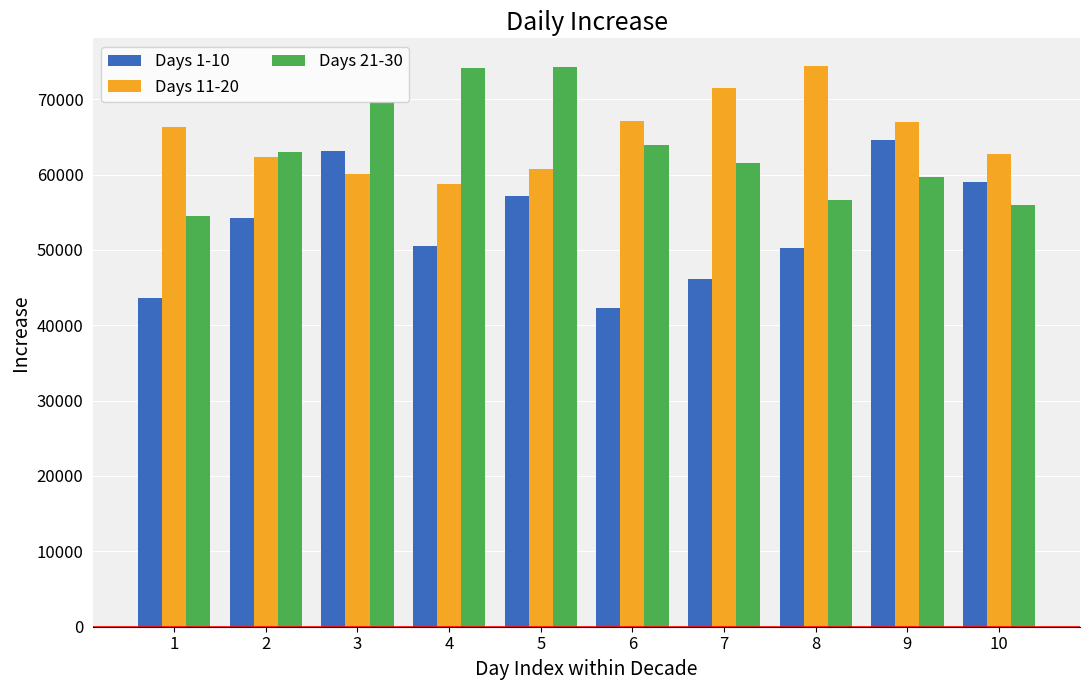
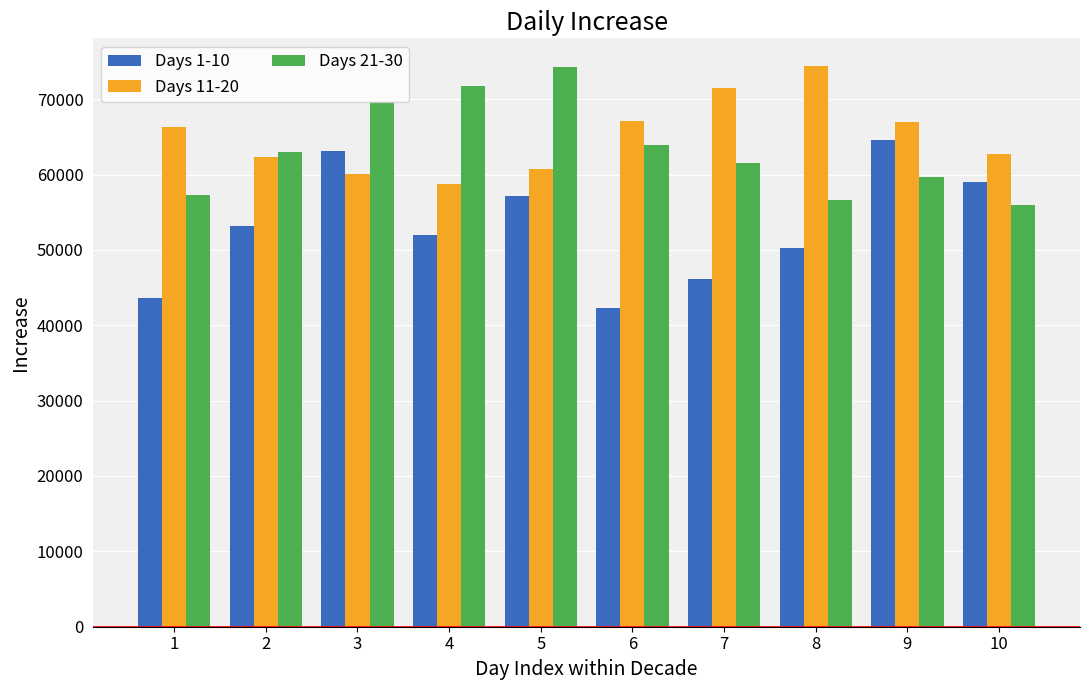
Days 21-30, 1: 54000 -> 57000
Days 1-10, 2: 54000 -> 53000
Days 1-10, 4: 50000 -> 52000
Days 21-30, 4: 74000 -> 72000
